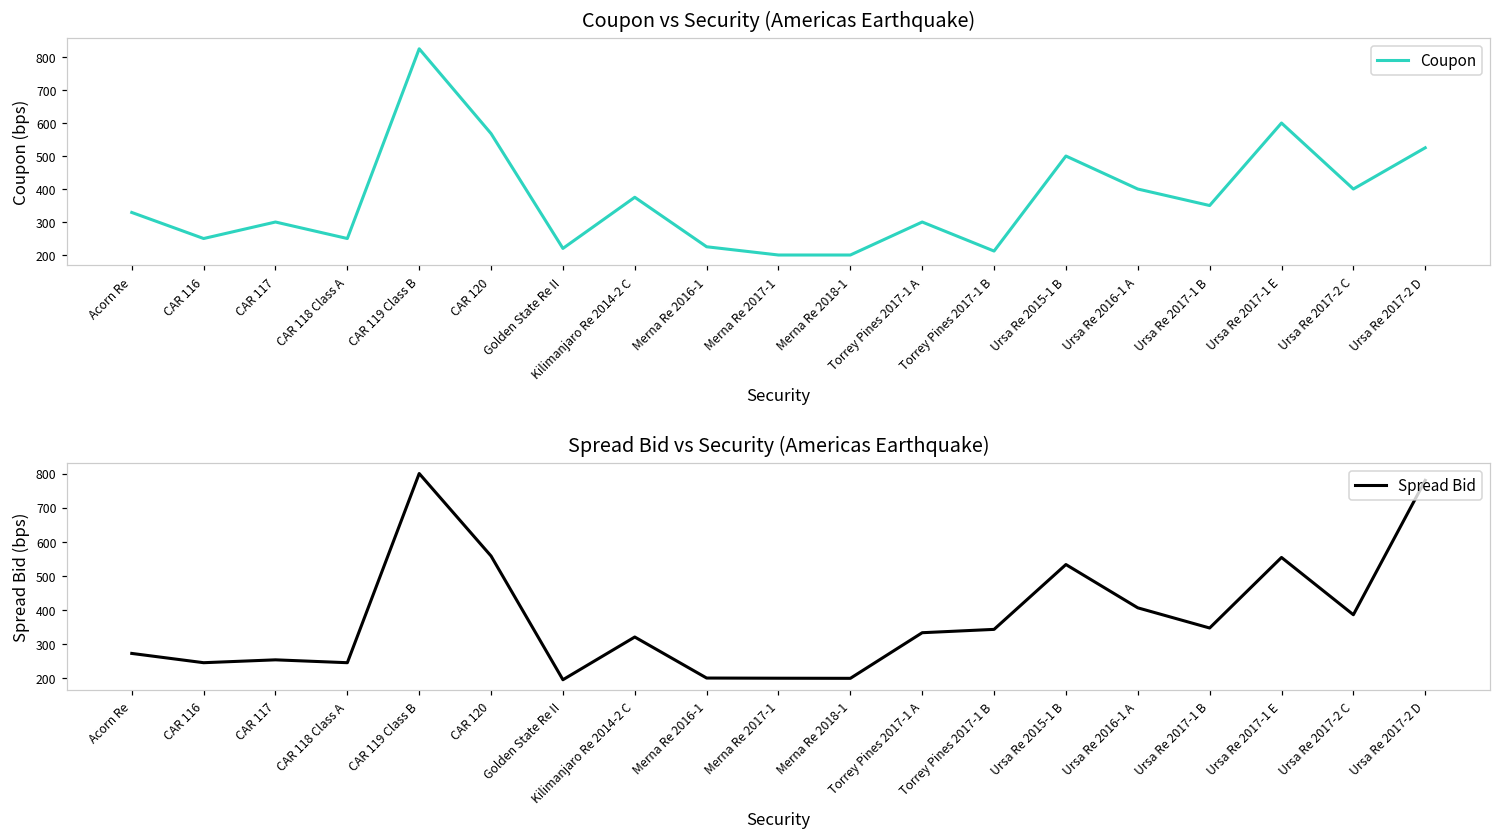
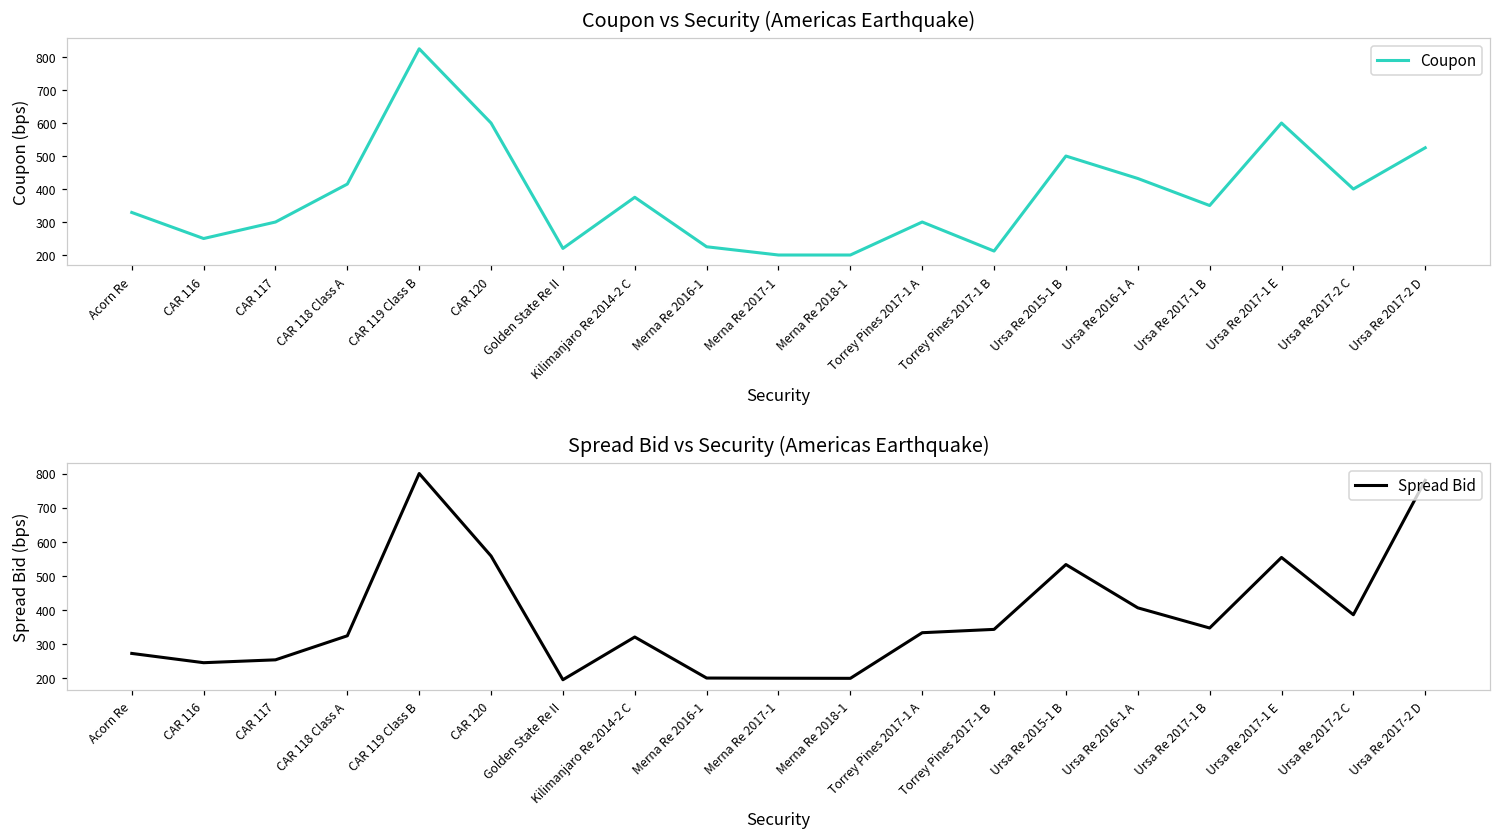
Coupon vs Security (Americas Earthquake), CAR 118 Class A: 250 -> 420
Coupon vs Security (Americas Earthquake), CAR 120: 570 -> 600
Coupon vs Security (Americas Earthquake), Ursa Re 2016-1 A: 400 -> 430
Spread Bid vs Security (Americas Earthquake), CAR 118 Class A: 250 -> 320
